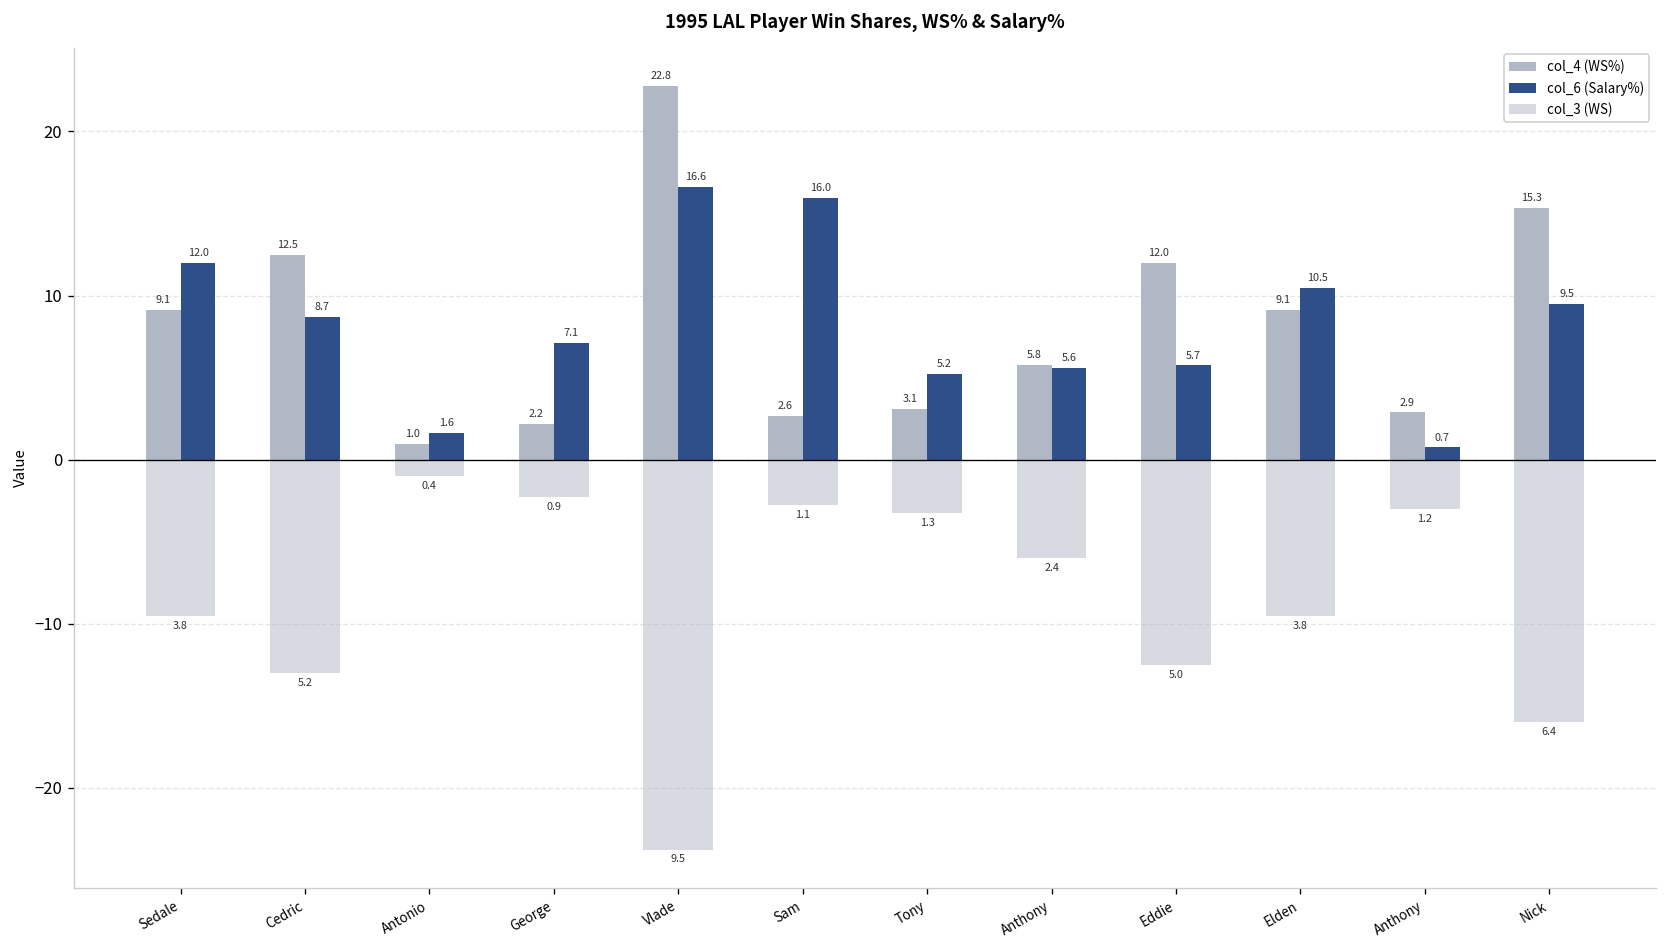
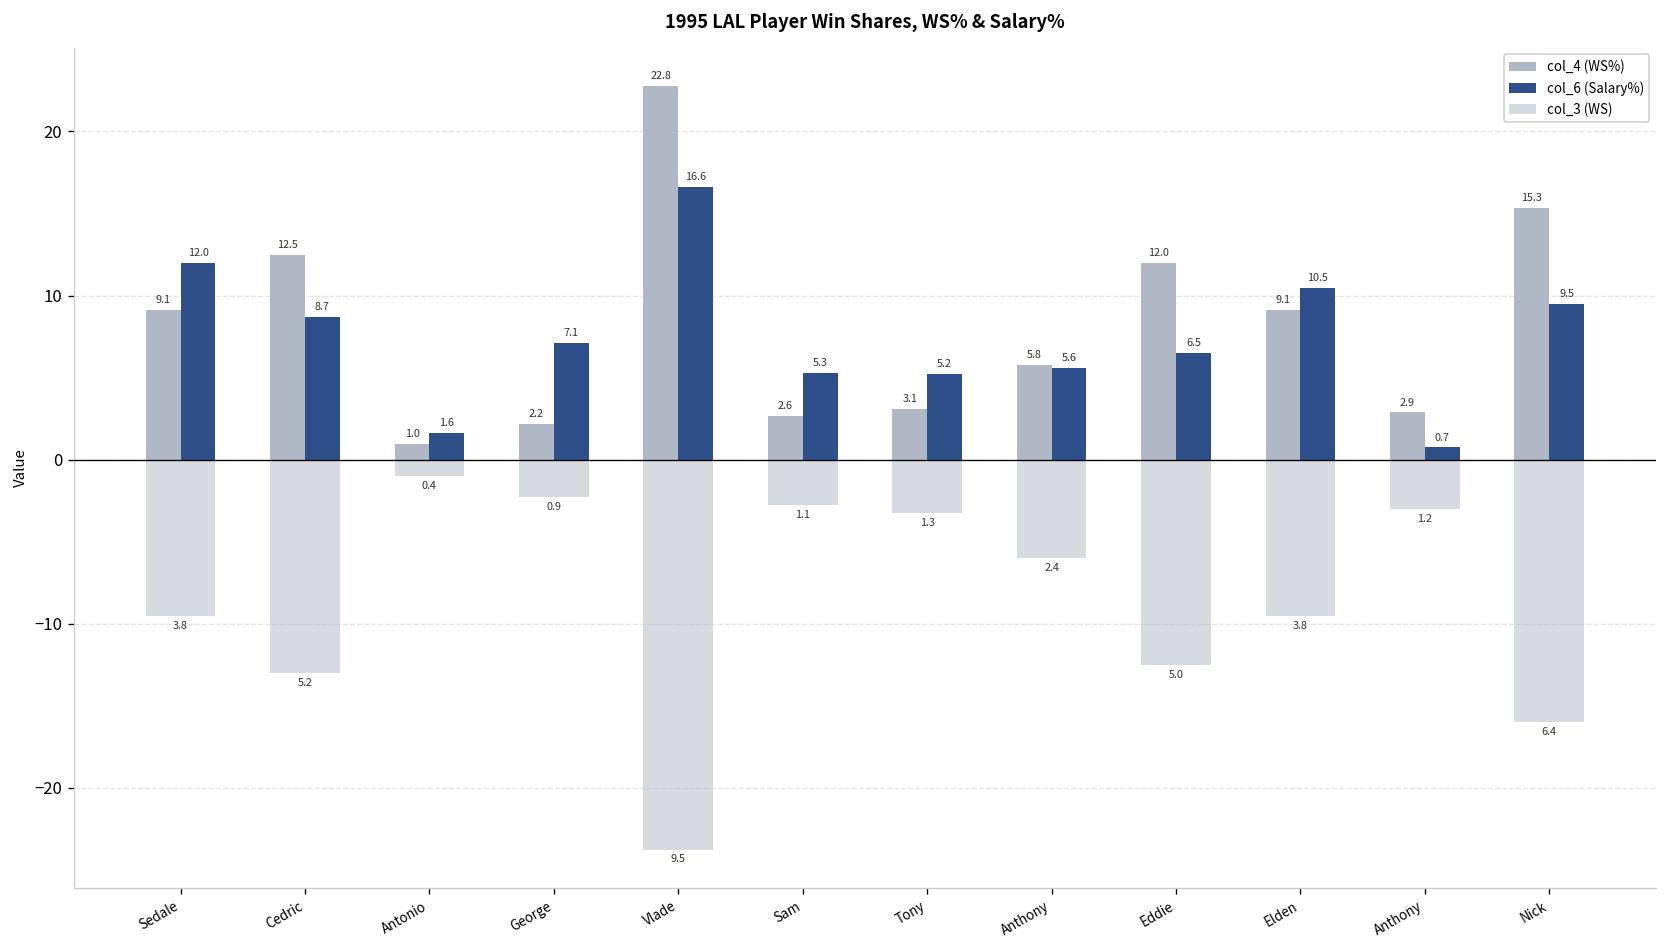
col_6 (Salary%), Sam: 16.0 -> 5.3
col_6 (Salary%), Eddie: 5.7 -> 6.5
